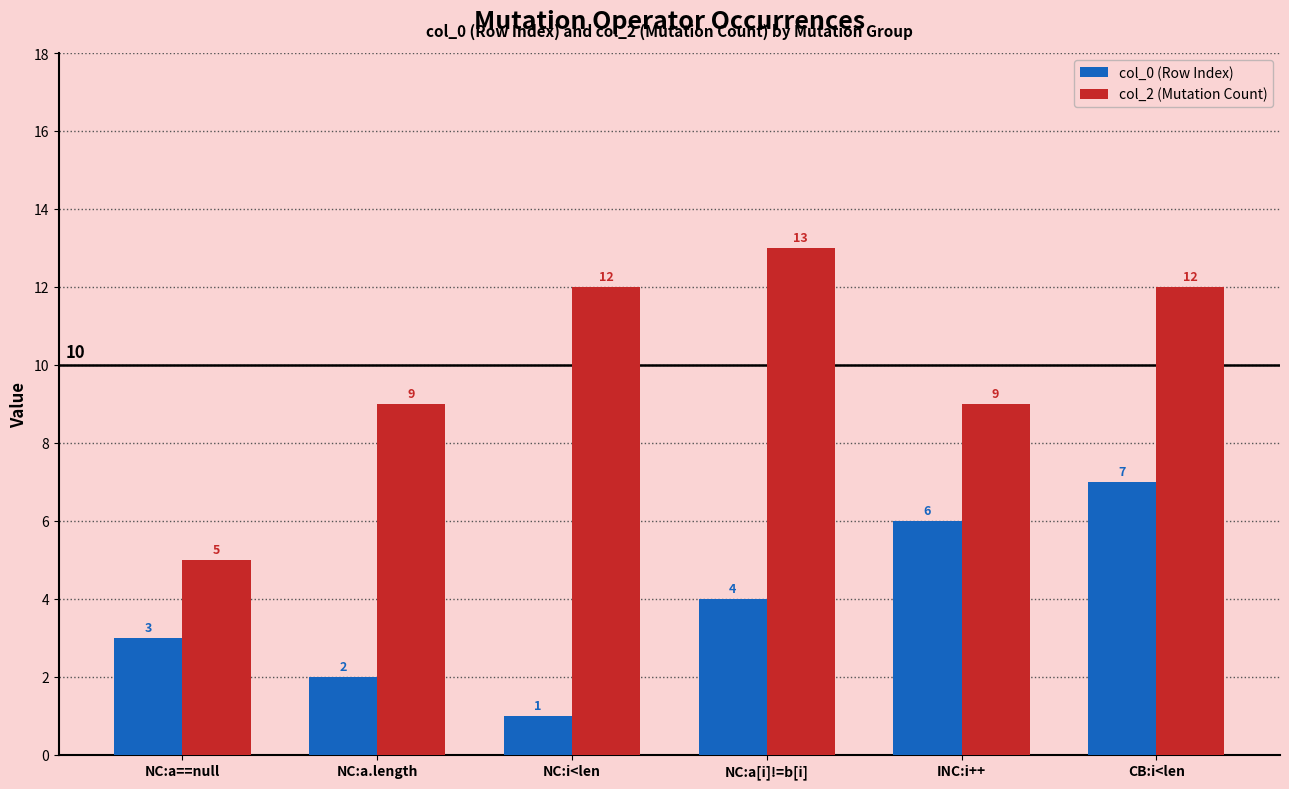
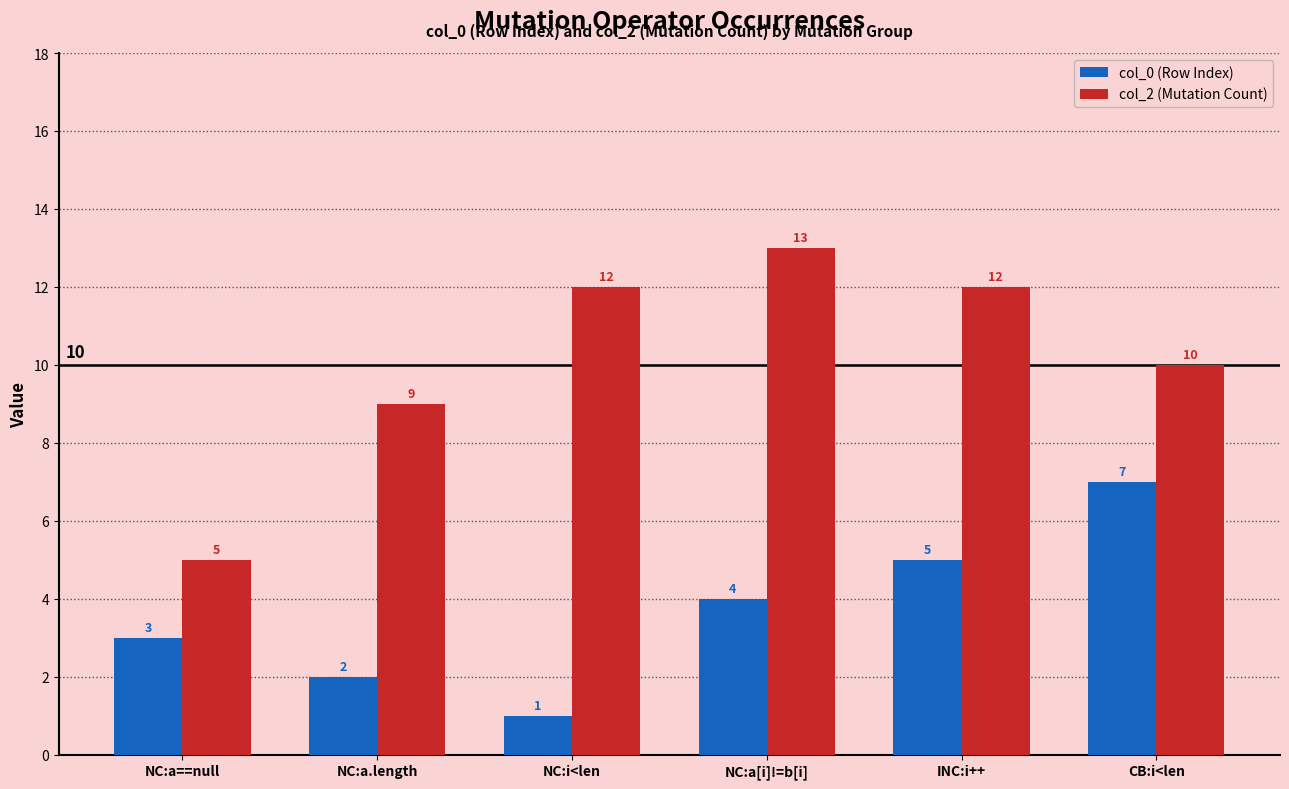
col_0 (Row Index), INC:i++: 6 -> 5
col_2 (Mutation Count), INC:i++: 9 -> 12
col_2 (Mutation Count), CB:i<len: 12 -> 10
